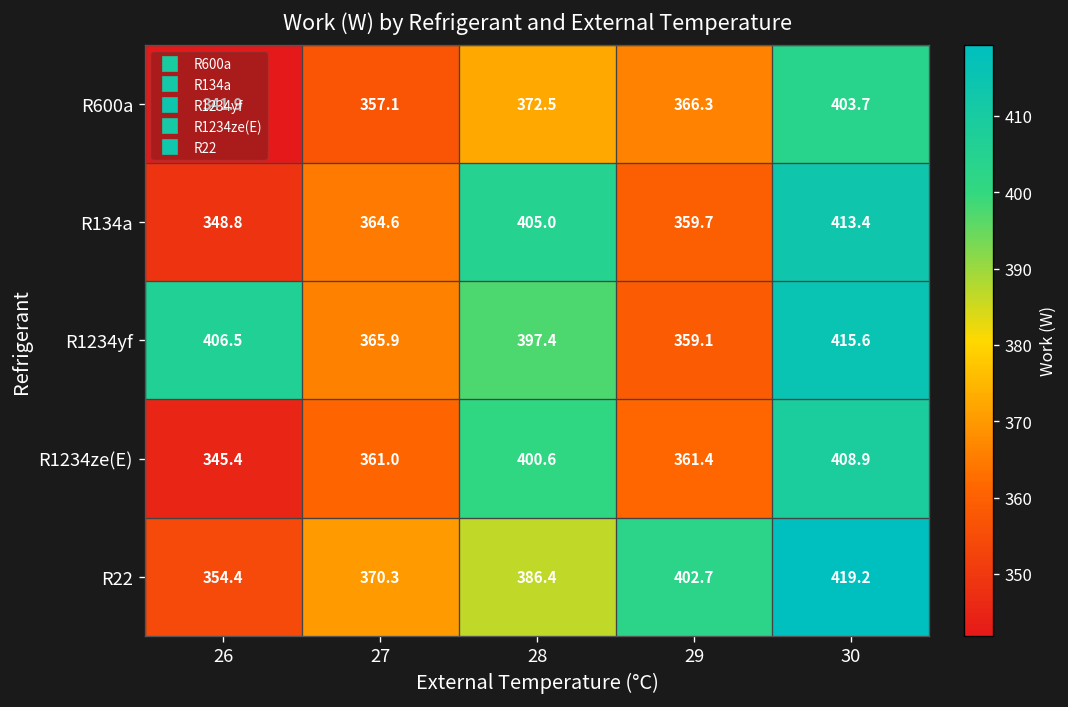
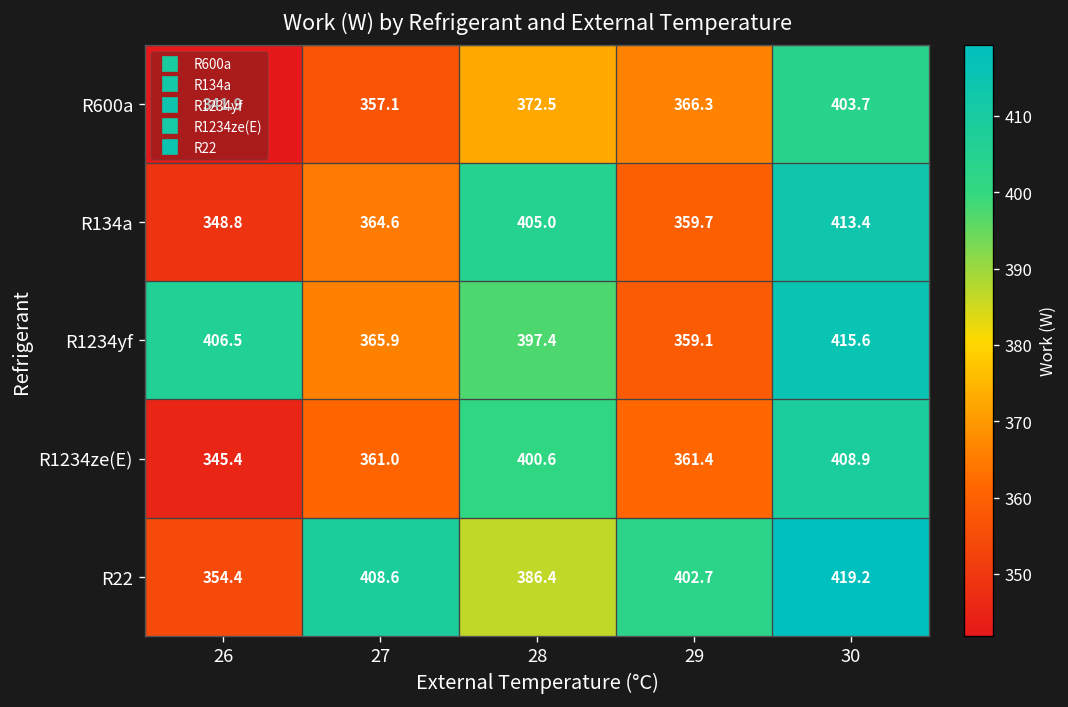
R22, 27: 370.3 -> 408.6
